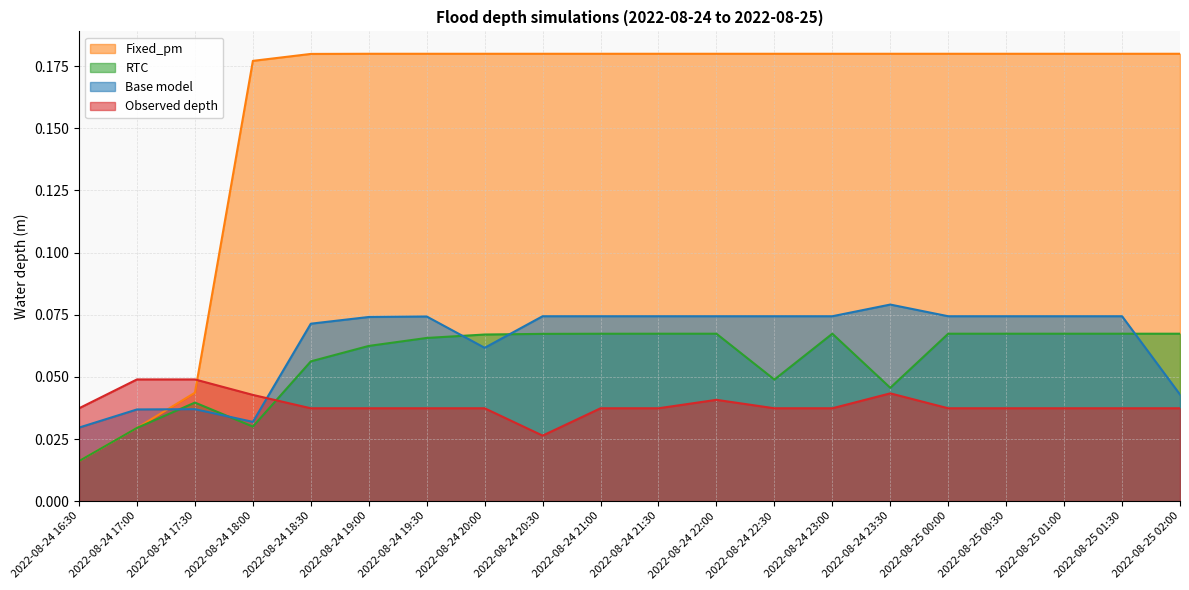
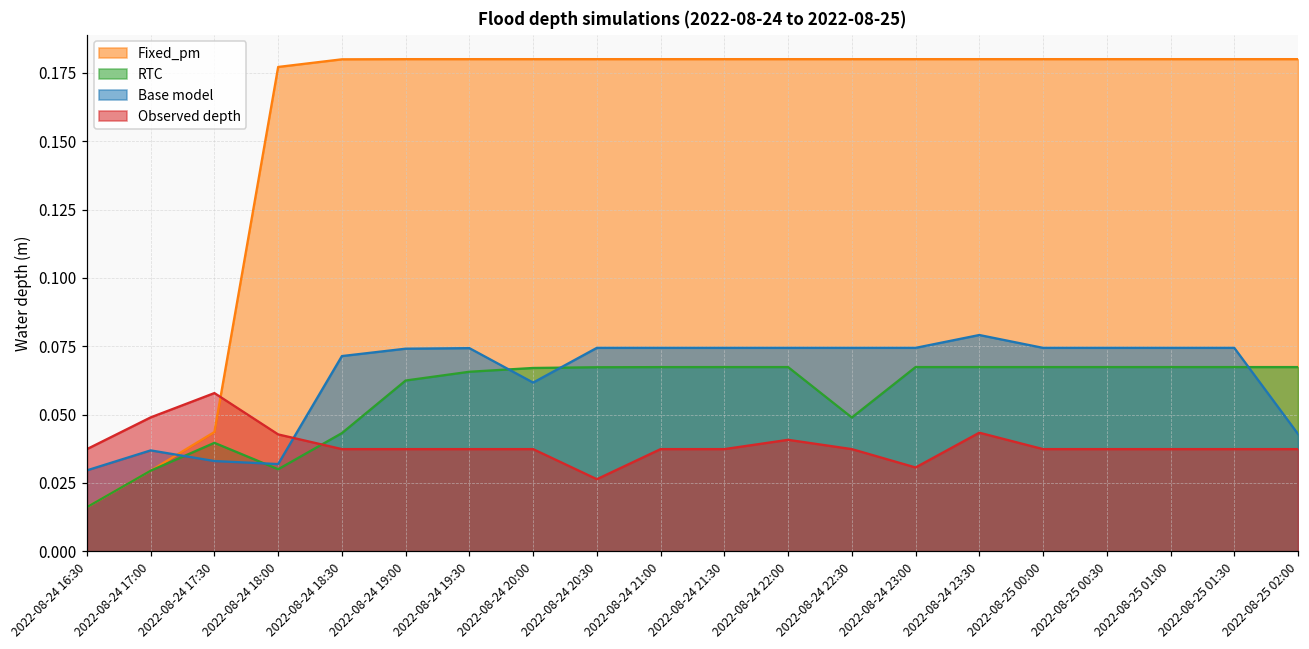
Base model, 2022-08-24 17:30: 0.037 -> 0.033
Observed depth, 2022-08-24 17:30: 0.049 -> 0.058
RTC, 2022-08-24 18:30: 0.056 -> 0.043
Observed depth, 2022-08-24 23:00: 0.037 -> 0.031
RTC, 2022-08-24 23:30: 0.046 -> 0.067
